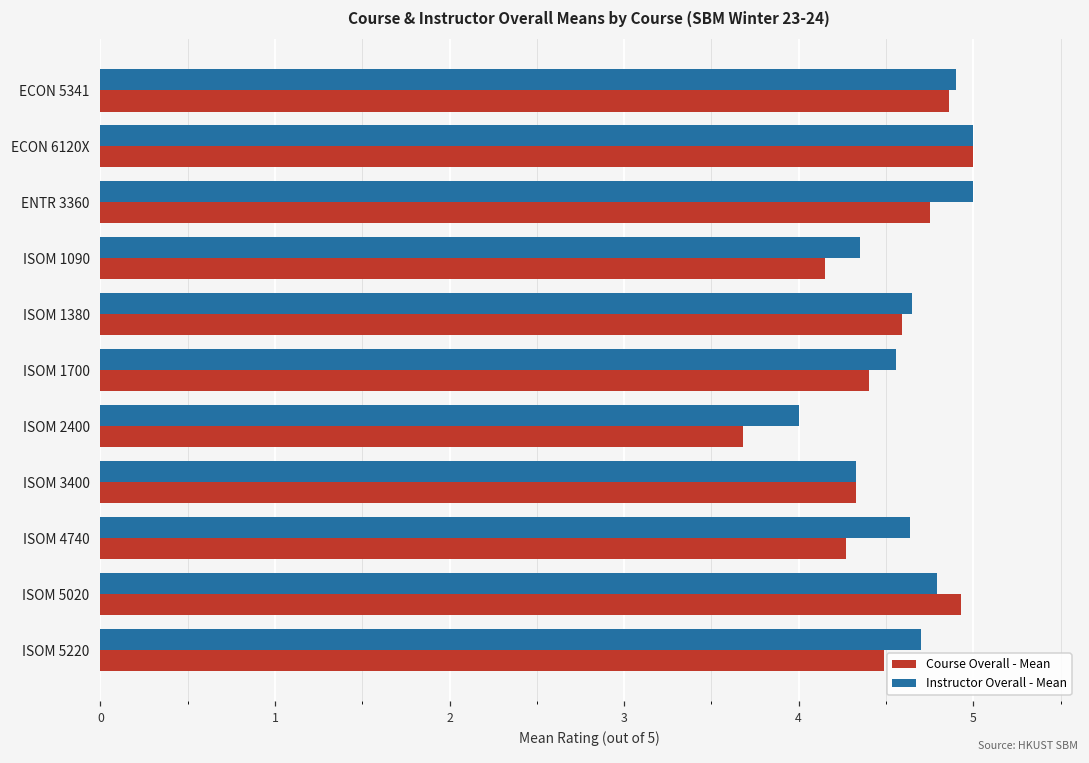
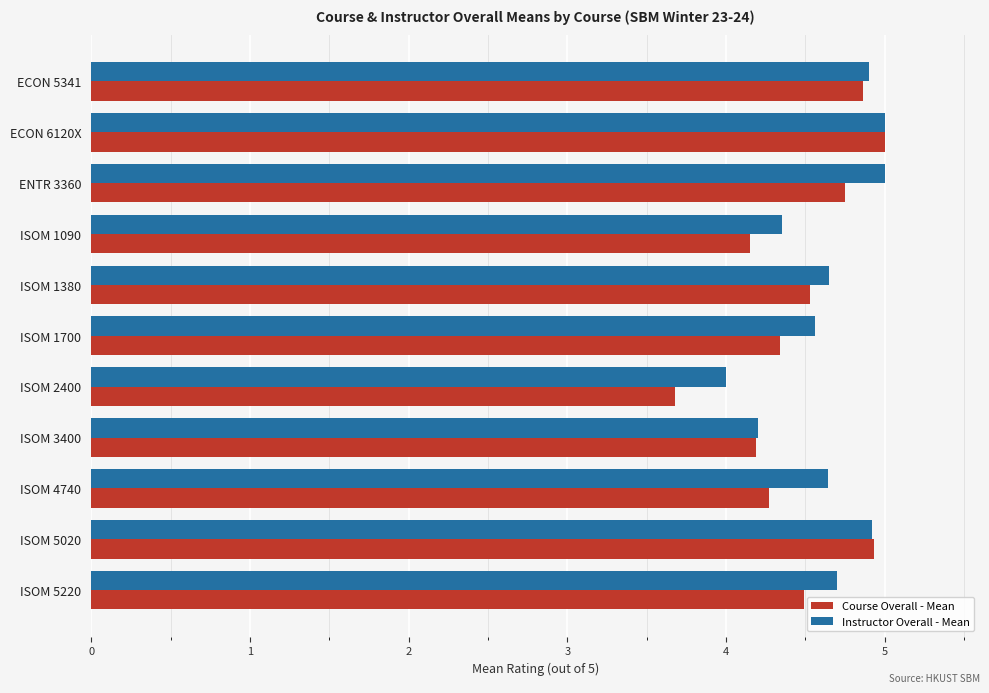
Course Overall - Mean, ISOM 1380: 4.59 -> 4.53
Course Overall - Mean, ISOM 1700: 4.40 -> 4.34
Instructor Overall - Mean, ISOM 3400: 4.33 -> 4.20
Course Overall - Mean, ISOM 3400: 4.33 -> 4.19
Instructor Overall - Mean, ISOM 5020: 4.79 -> 4.92
